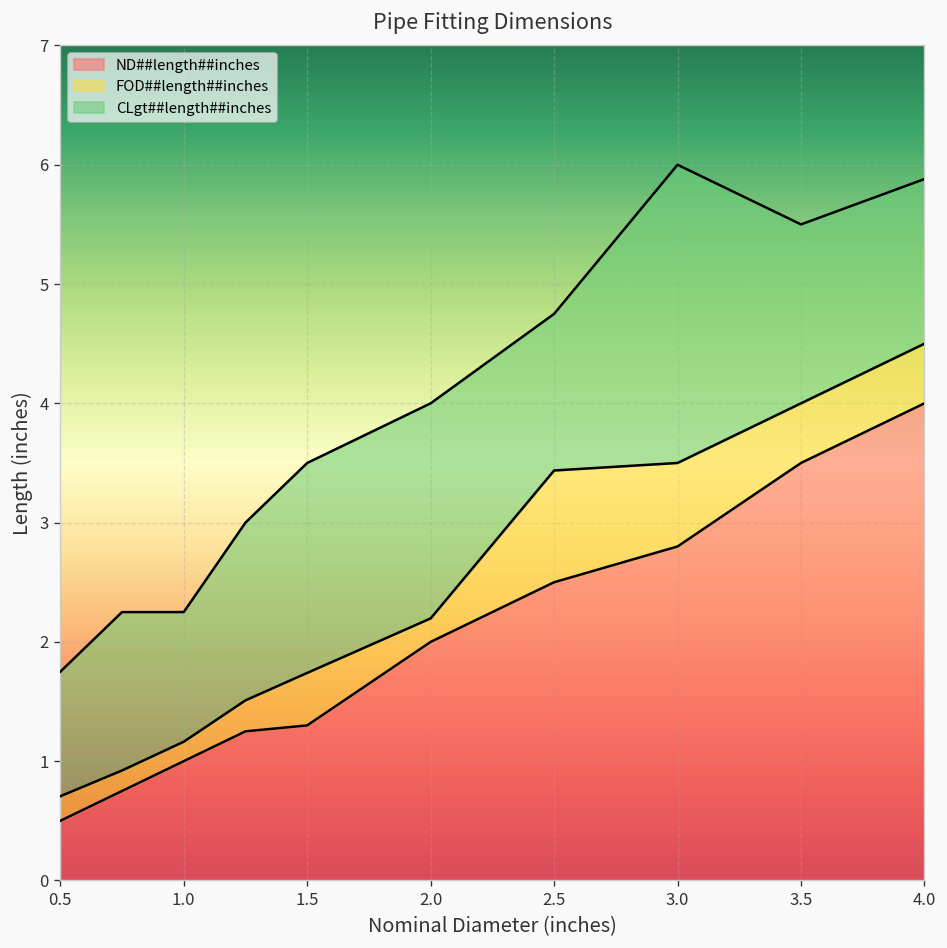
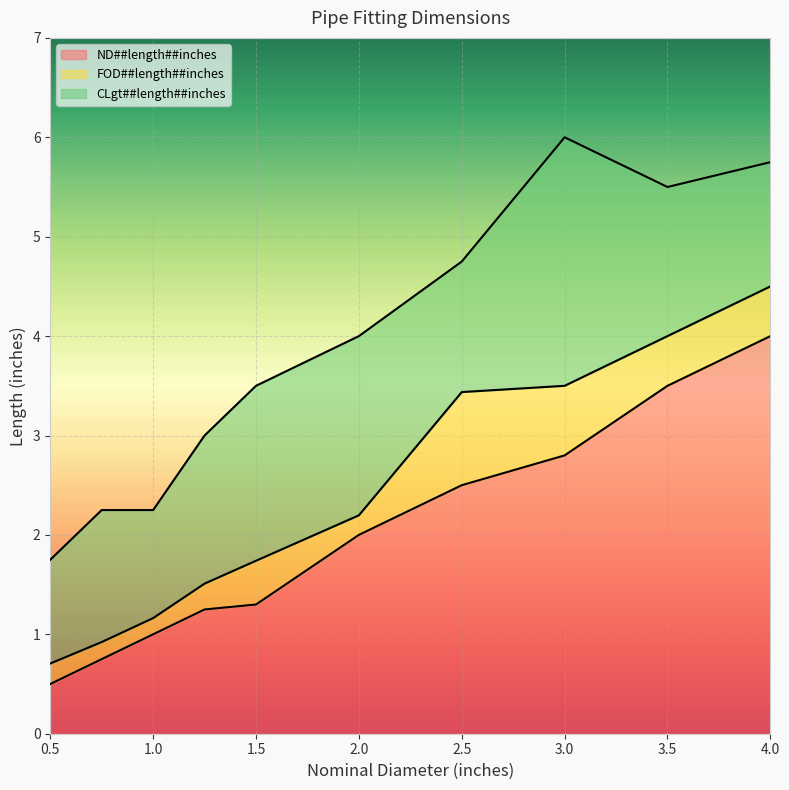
CLgt##length##inches, 4.0: 5.9 -> 5.8
